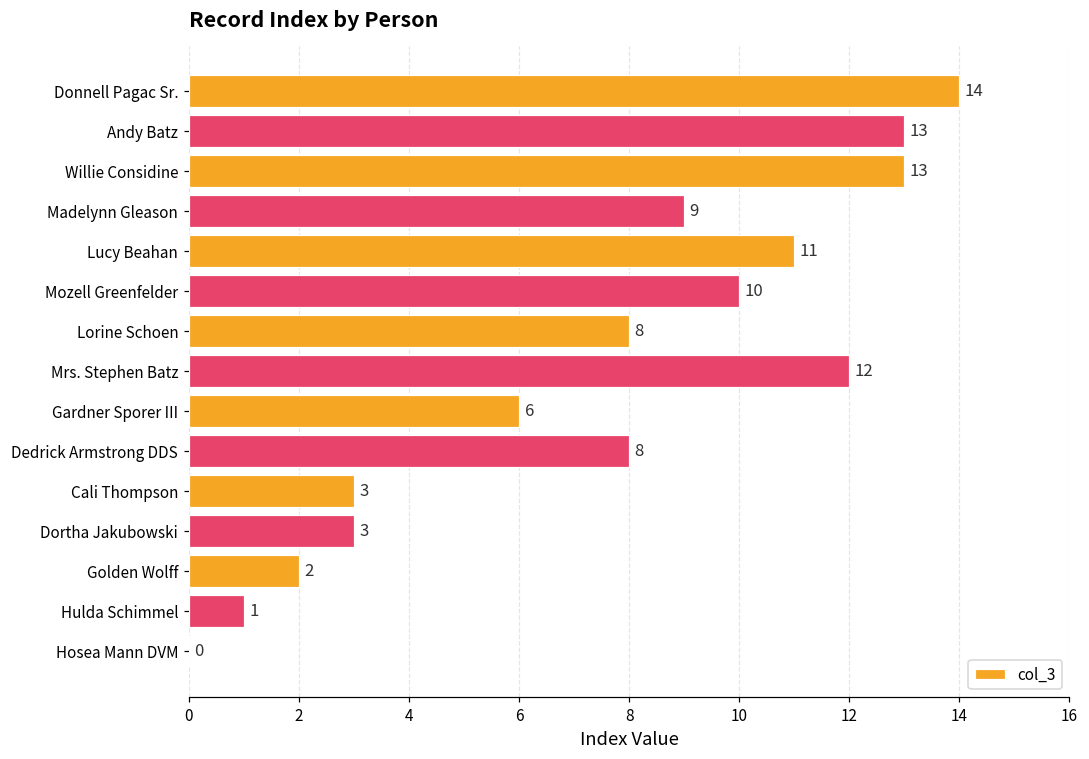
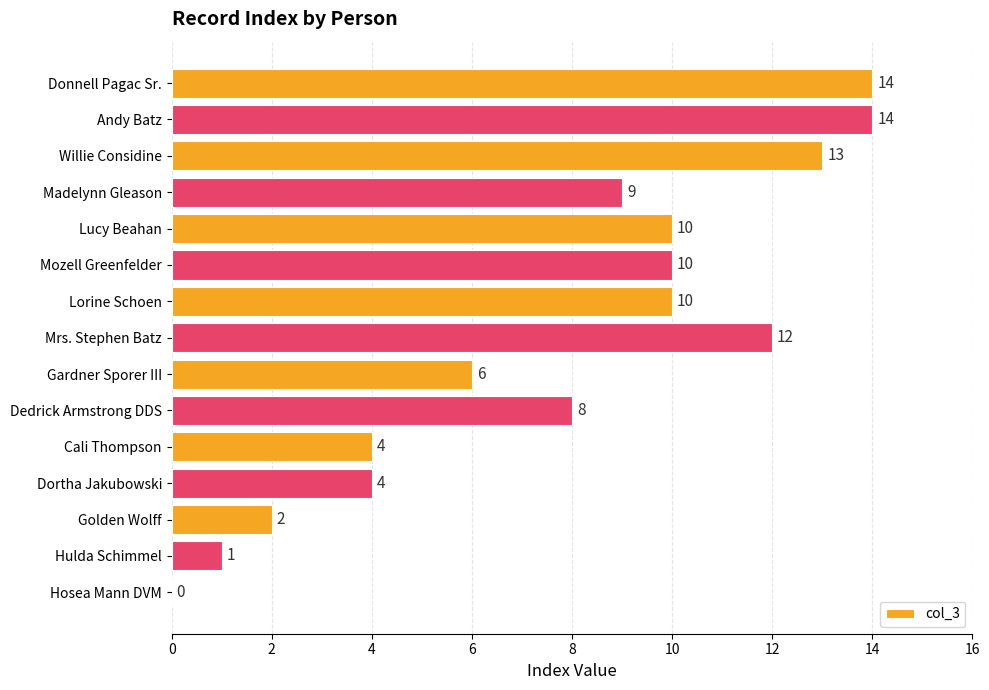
Andy Batz: 13 -> 14
Lucy Beahan: 11 -> 10
Lorine Schoen: 8 -> 10
Cali Thompson: 3 -> 4
Dortha Jakubowski: 3 -> 4
